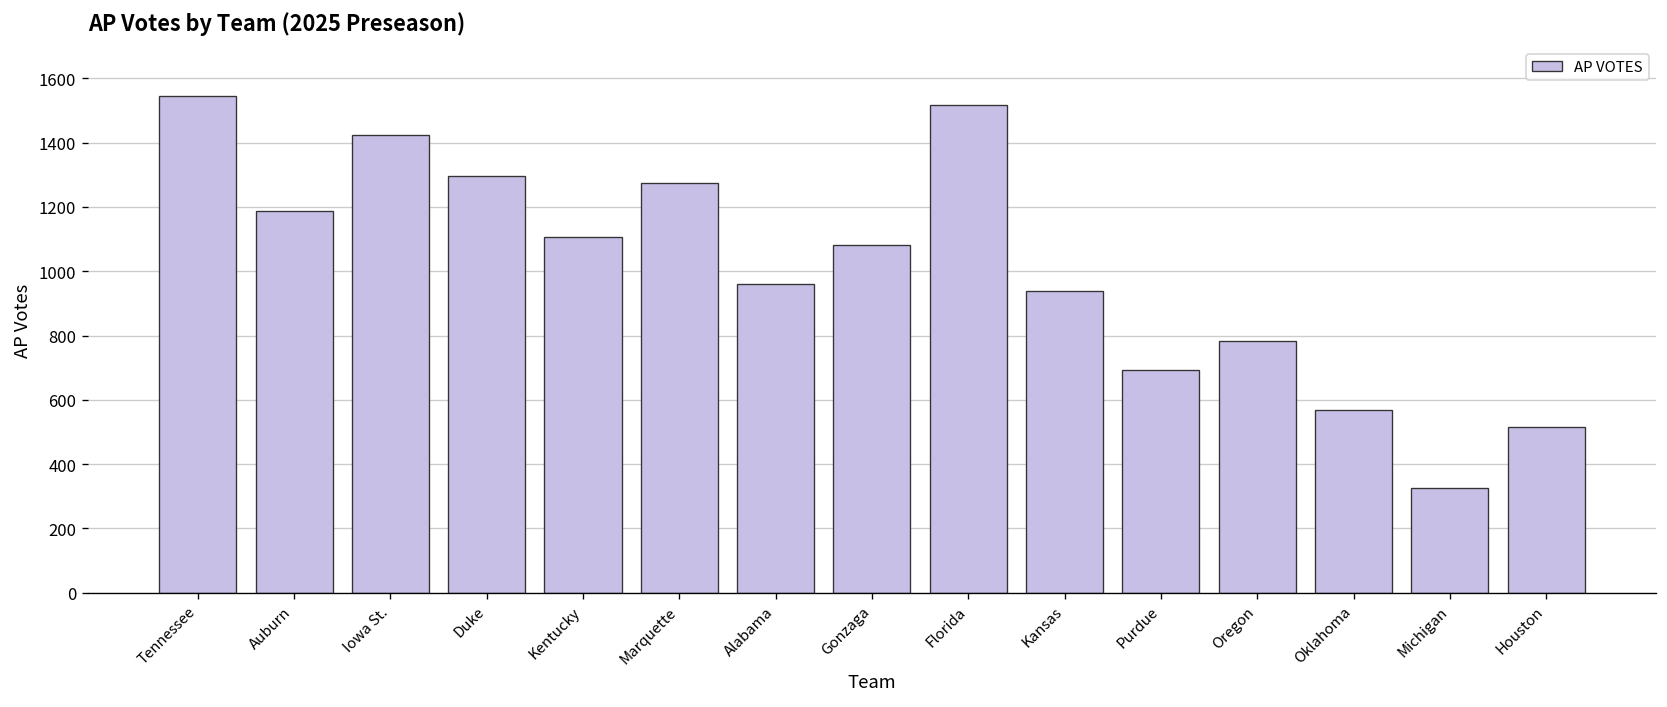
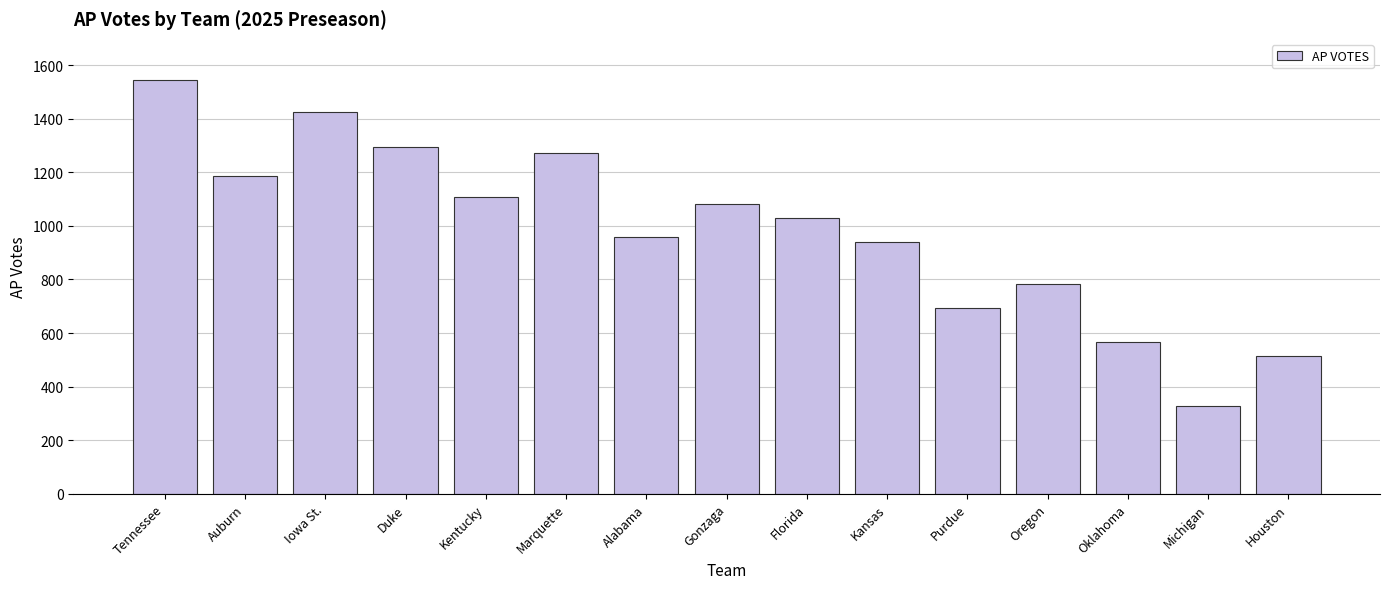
Florida: 1520 -> 1030
